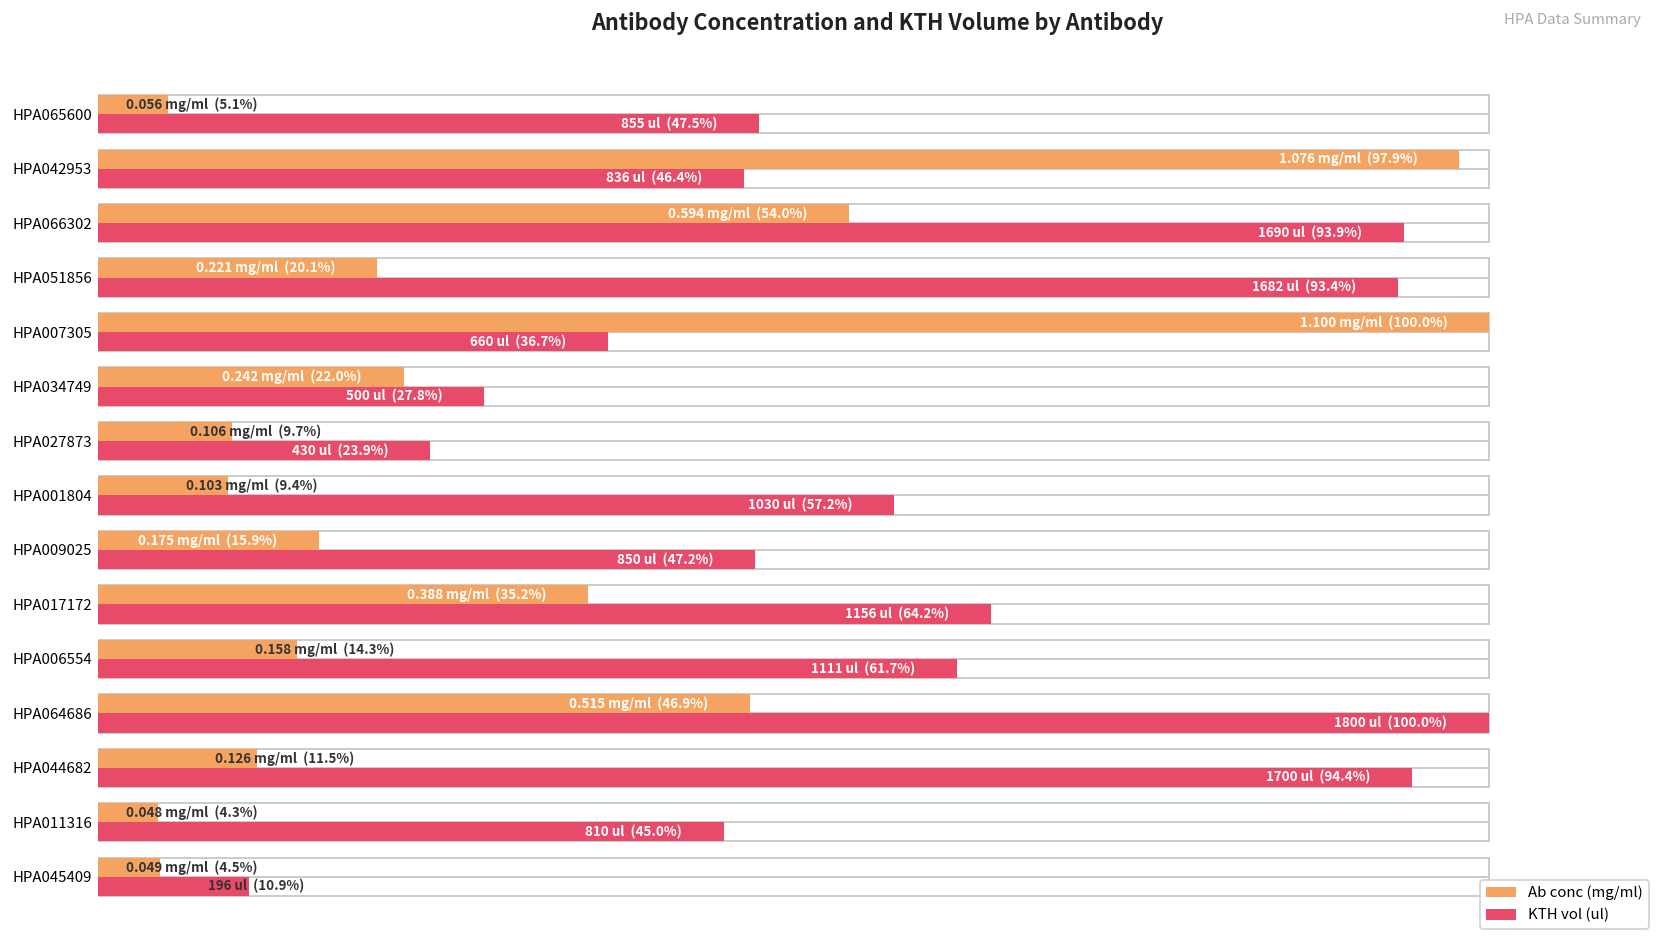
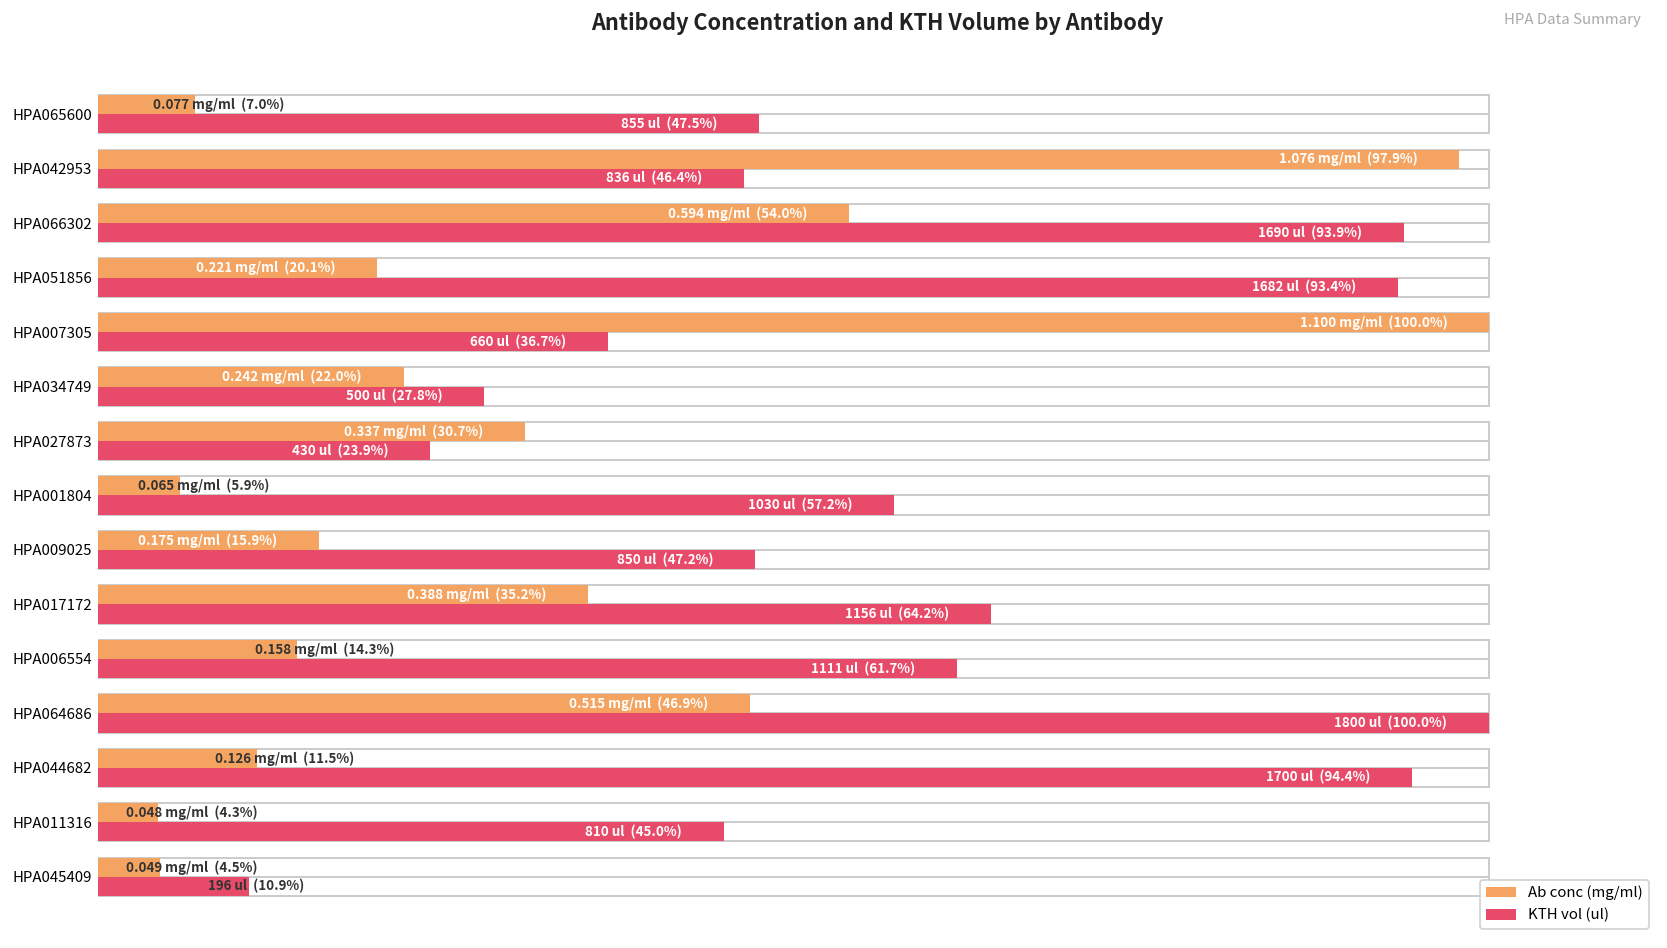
Ab conc (mg/ml), HPA065600: 0.056 mg/ml (5.1%) -> 0.077 mg/ml (7.0%)
Ab conc (mg/ml), HPA027873: 0.106 mg/ml (9.7%) -> 0.337 mg/ml (30.7%)
Ab conc (mg/ml), HPA001804: 0.103 mg/ml (9.4%) -> 0.065 mg/ml (5.9%)
